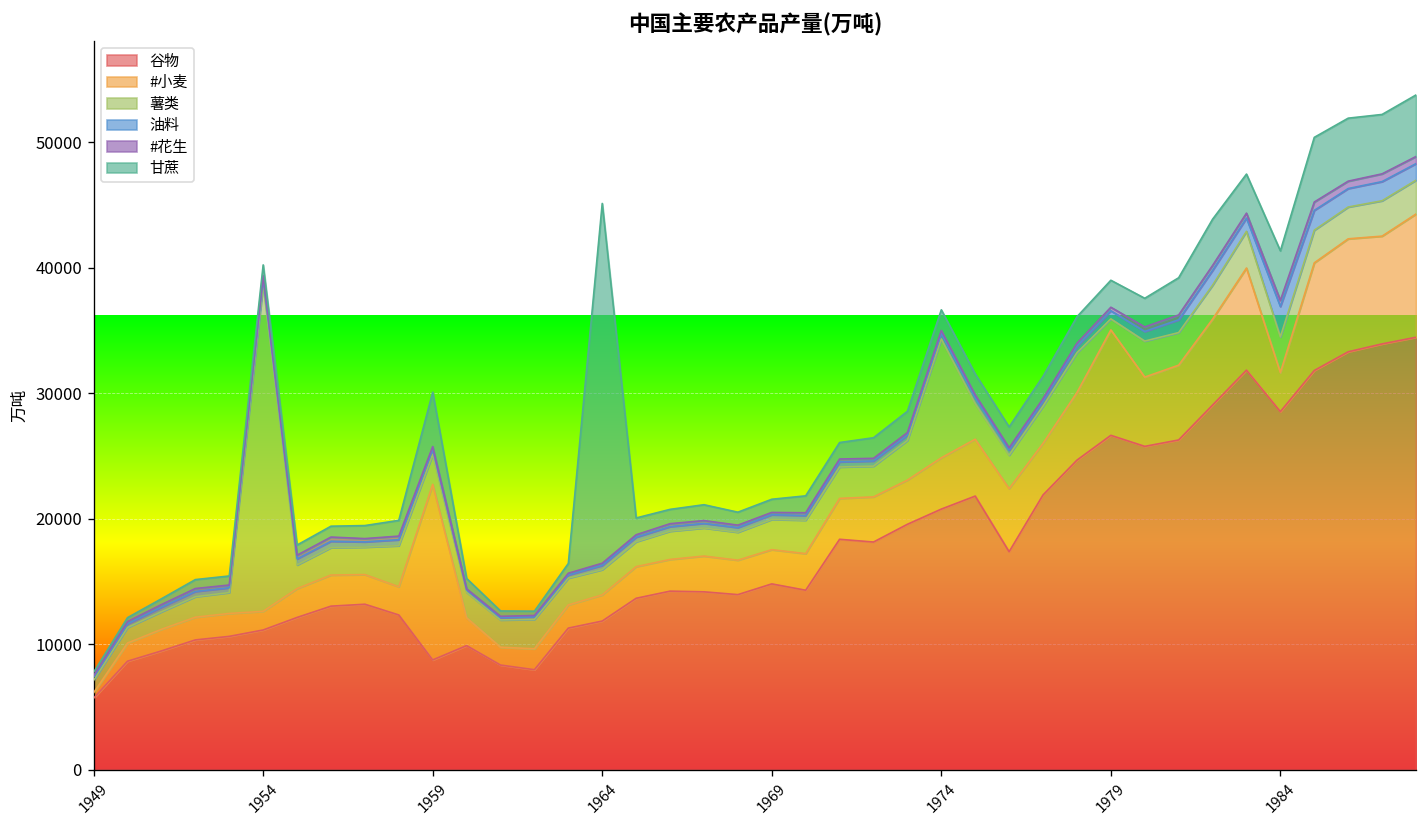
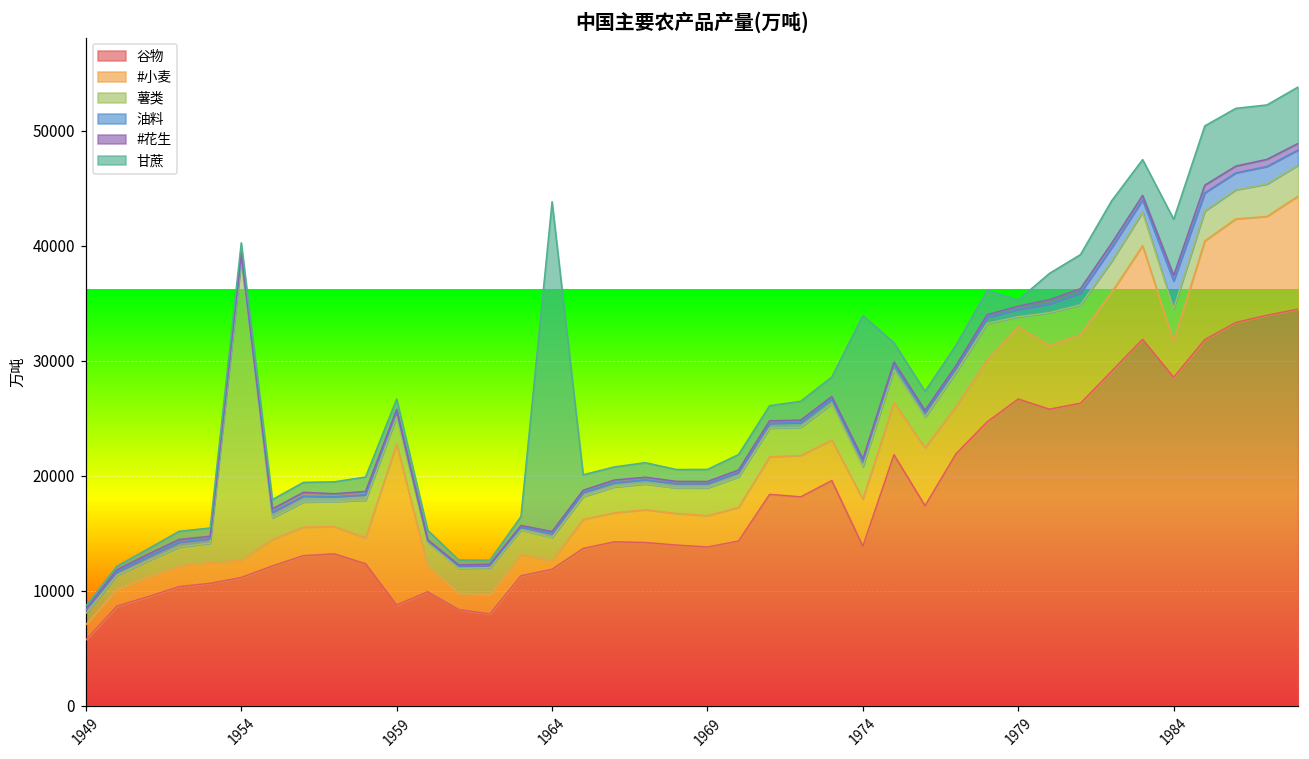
#小麦, 1949: 400 -> 1300
甘蔗, 1959: 4300 -> 900
#小麦, 1964: 2100 -> 800
谷物, 1969: 14800 -> 13800
谷物, 1974: 20800 -> 13900
薯类, 1974: 9500 -> 2800
甘蔗, 1974: 1600 -> 12500
#小麦, 1979: 8400 -> 6300
甘蔗, 1979: 2200 -> 500
甘蔗, 1984: 4000 -> 4900
